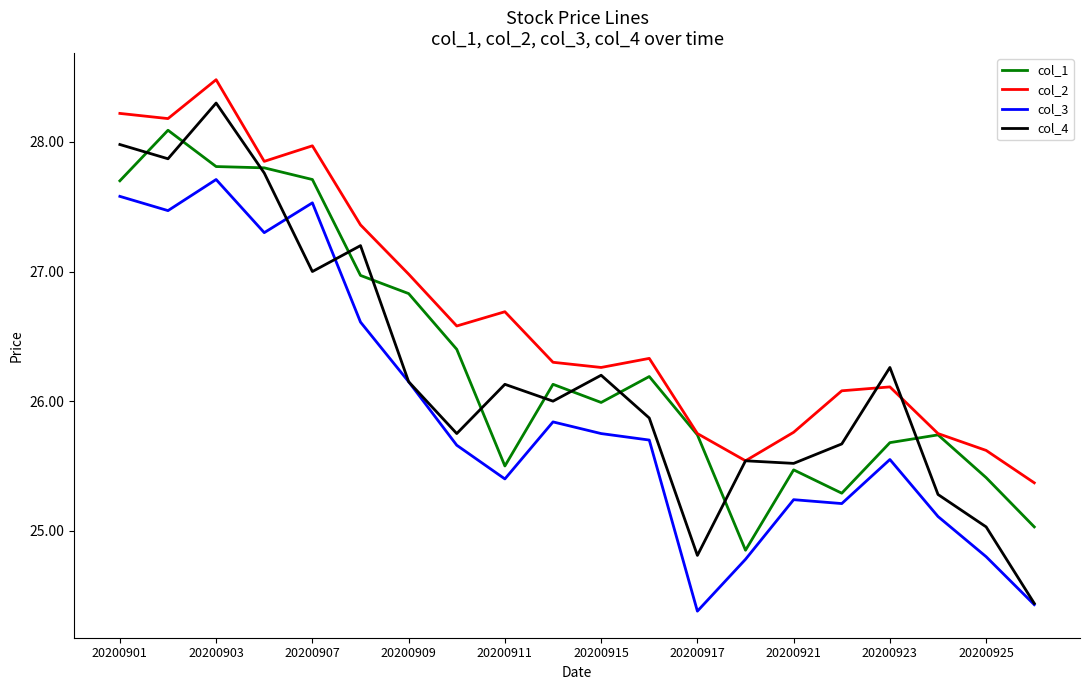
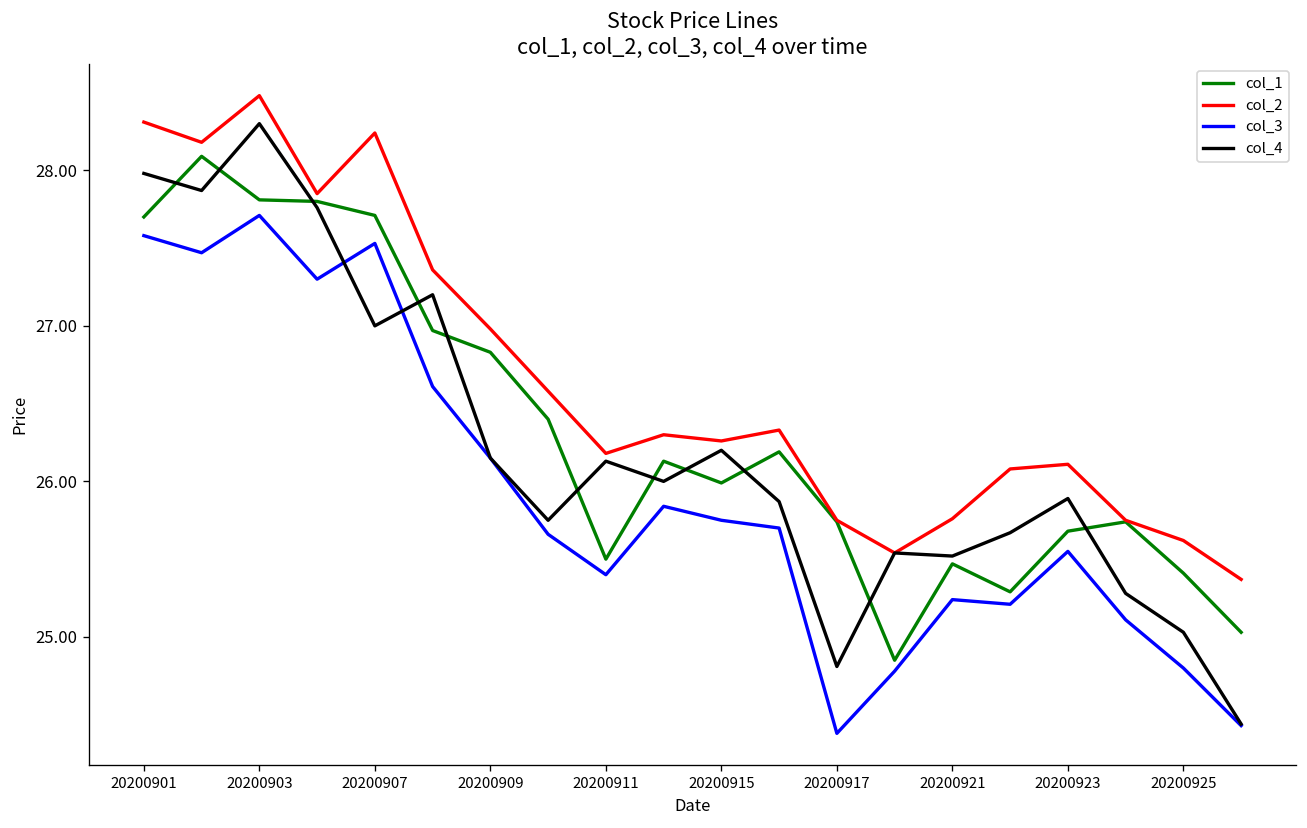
col_2, 20200901: 28.22 -> 28.31
col_2, 20200907: 27.97 -> 28.24
col_2, 20200911: 26.69 -> 26.18
col_4, 20200923: 26.26 -> 25.89
